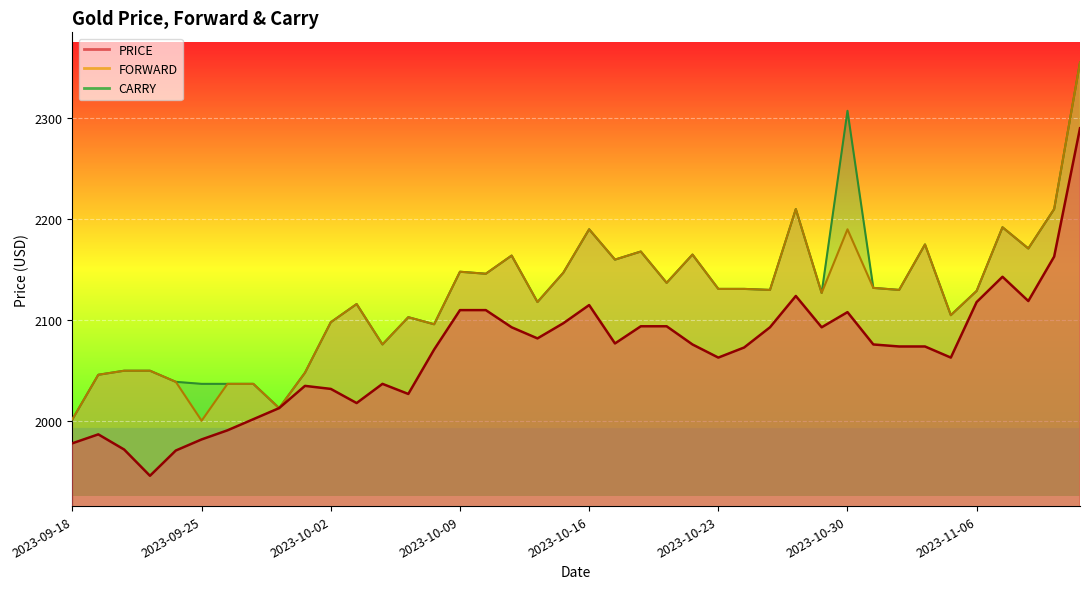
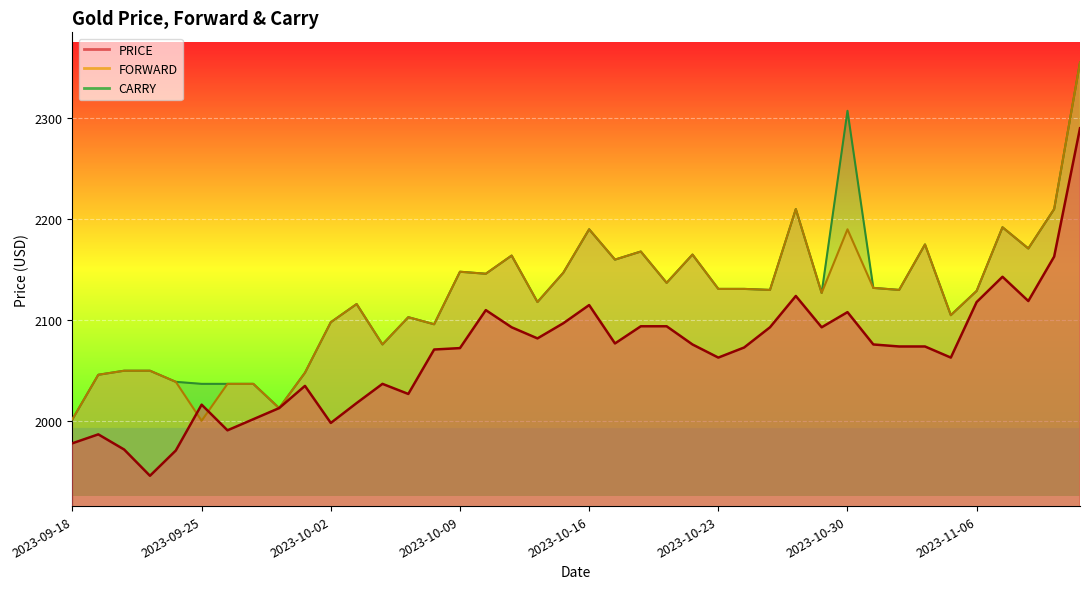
PRICE, 2023-09-25: 1982 -> 2016
PRICE, 2023-10-02: 2032 -> 1998
PRICE, 2023-10-09: 2110 -> 2072
